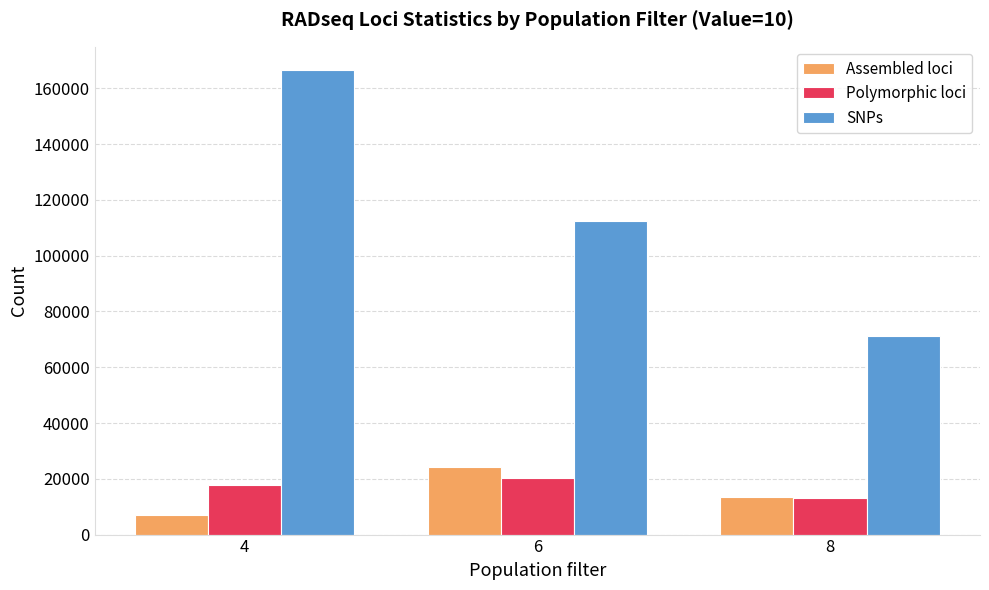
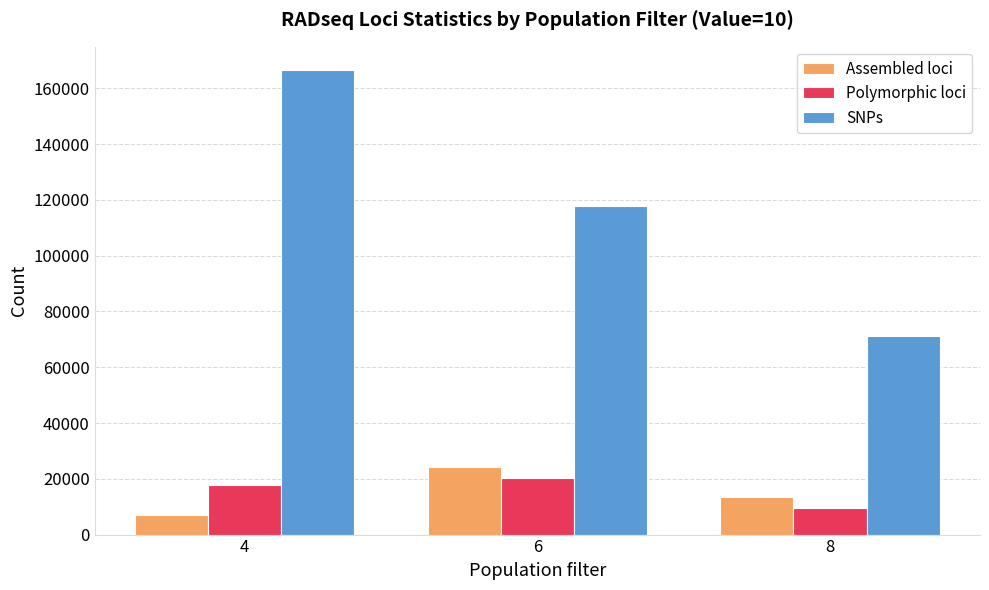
SNPs, 6: 112000 -> 118000
Polymorphic loci, 8: 13000 -> 9000
